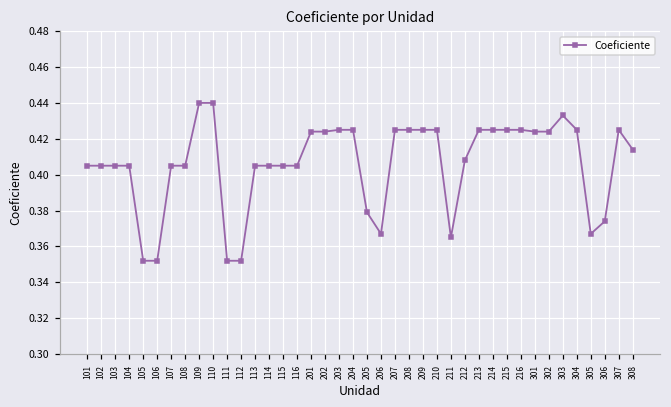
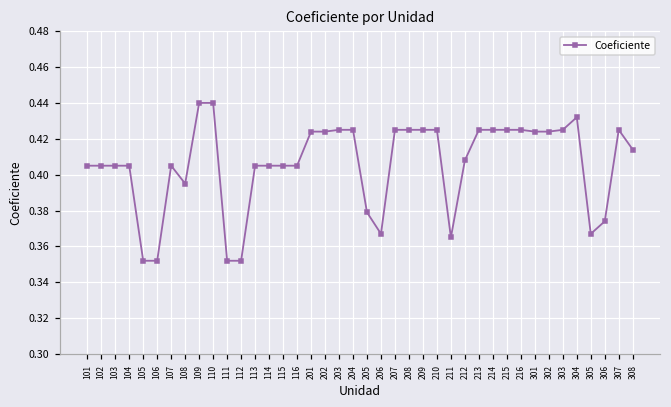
108: 0.405 -> 0.395
303: 0.433 -> 0.425
304: 0.425 -> 0.432
